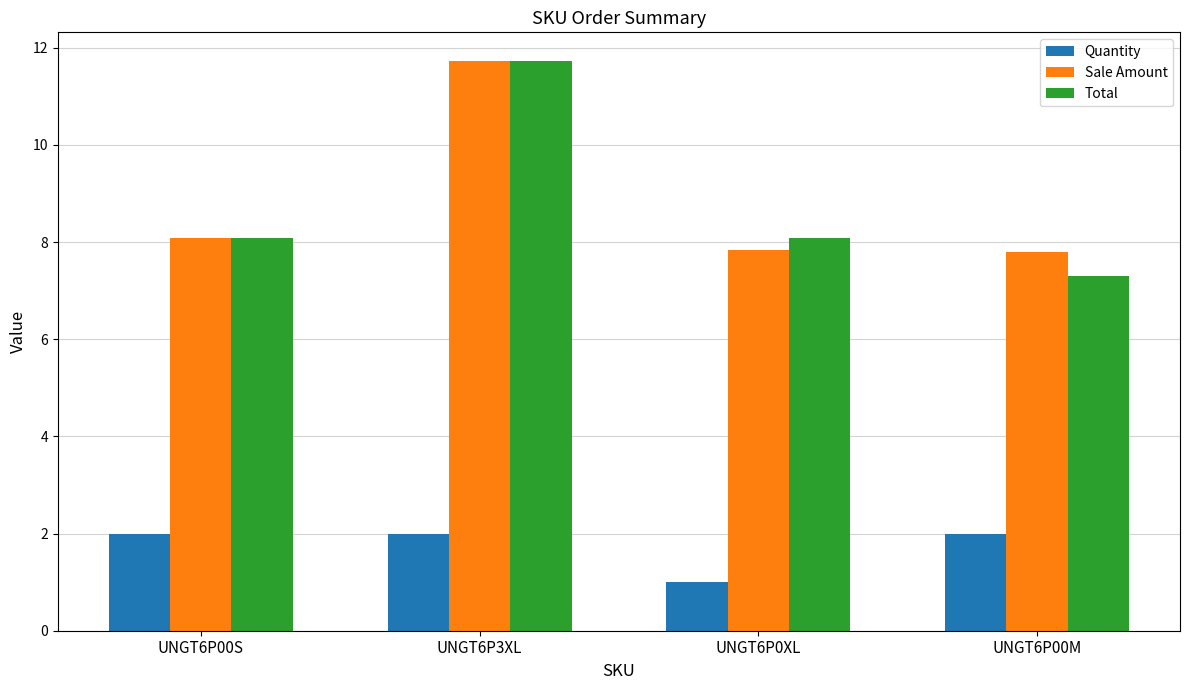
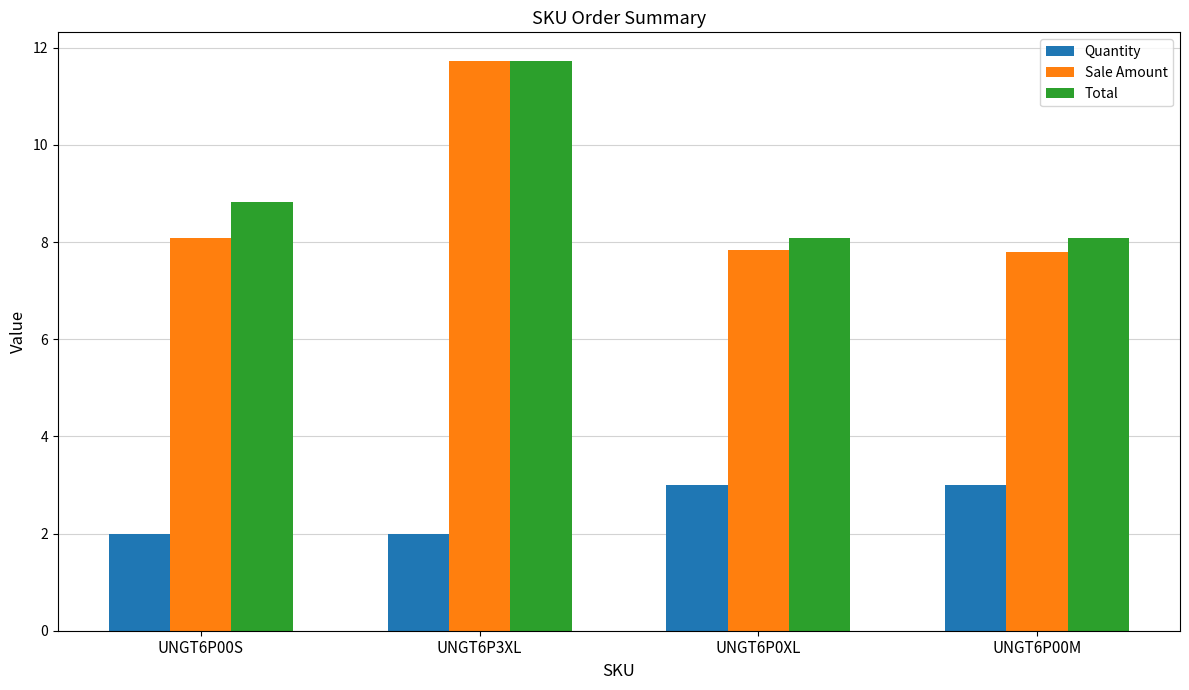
Total, UNGT6P00S: 8.1 -> 8.8
Quantity, UNGT6P0XL: 1 -> 3
Quantity, UNGT6P00M: 2 -> 3
Total, UNGT6P00M: 7.3 -> 8.1
